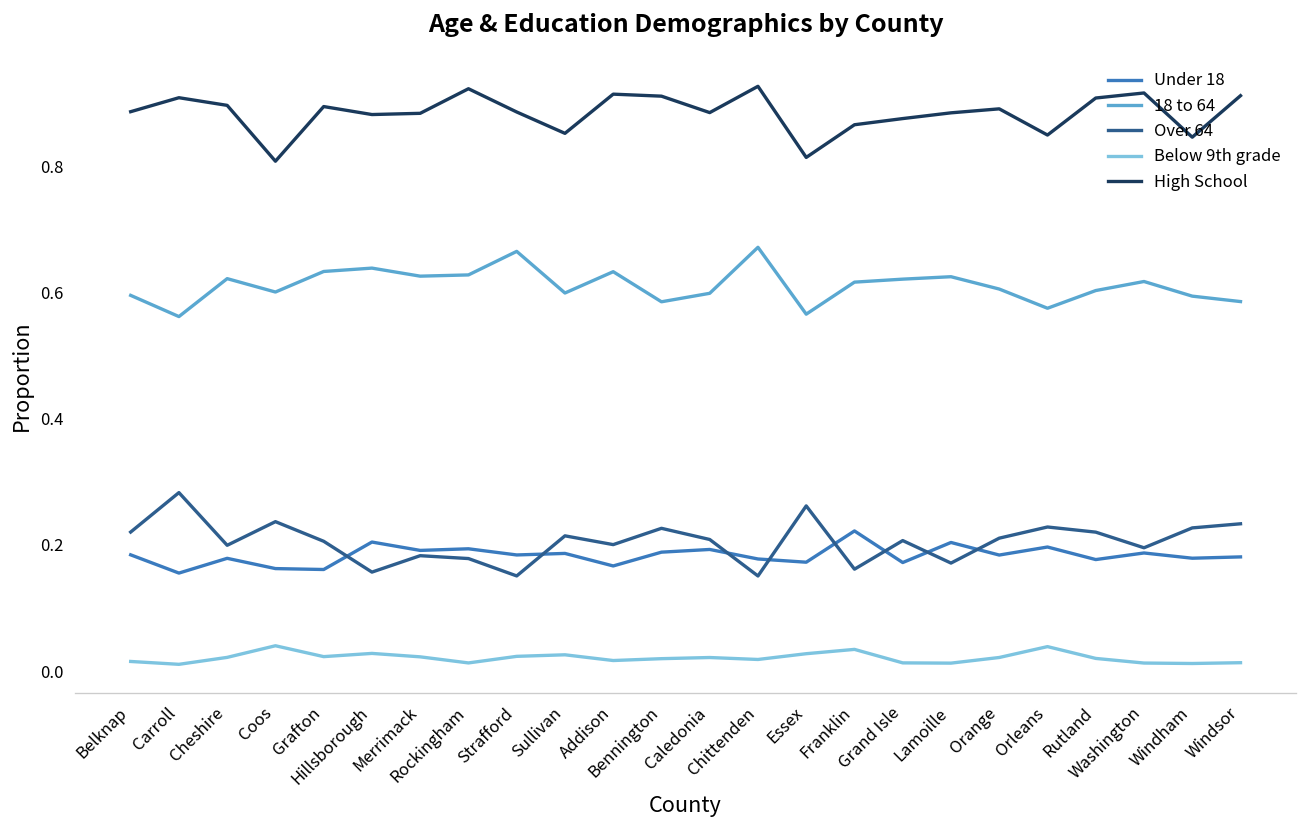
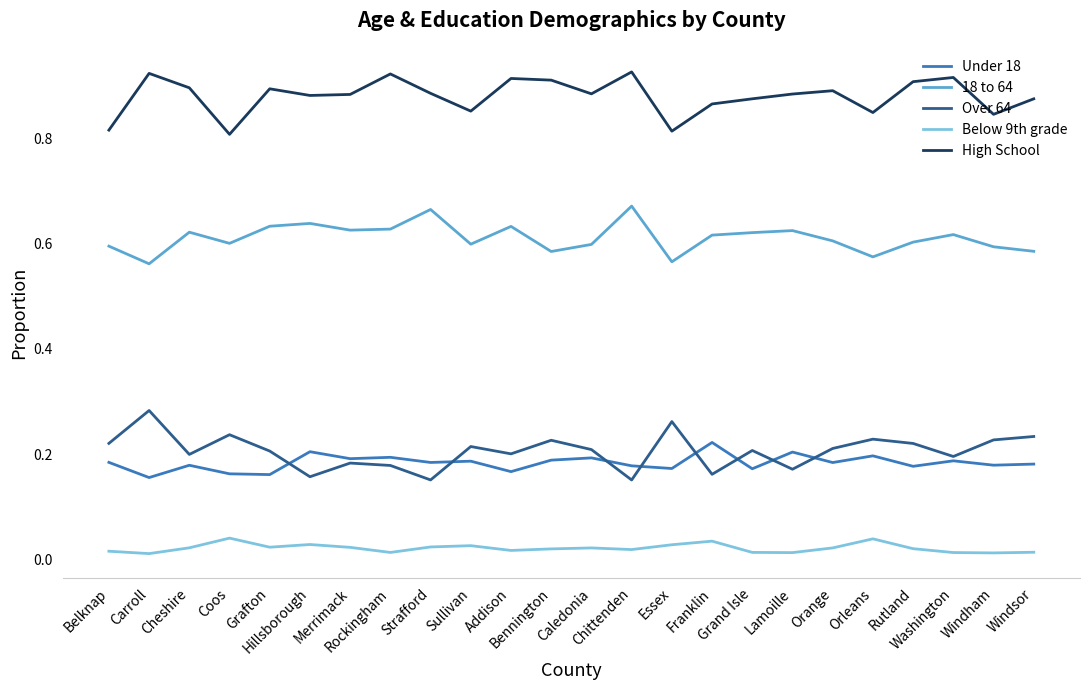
High School, Belknap: 0.89 -> 0.82
High School, Carroll: 0.91 -> 0.92
High School, Windsor: 0.91 -> 0.88
